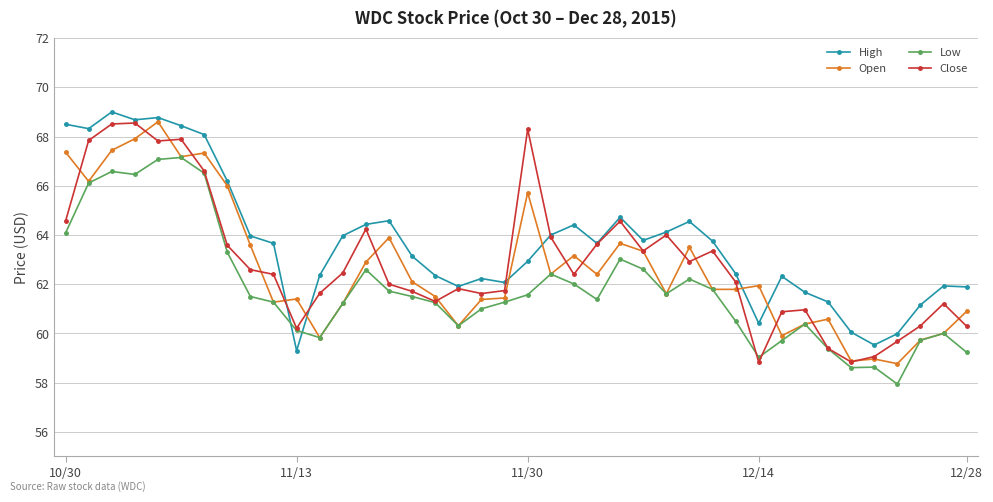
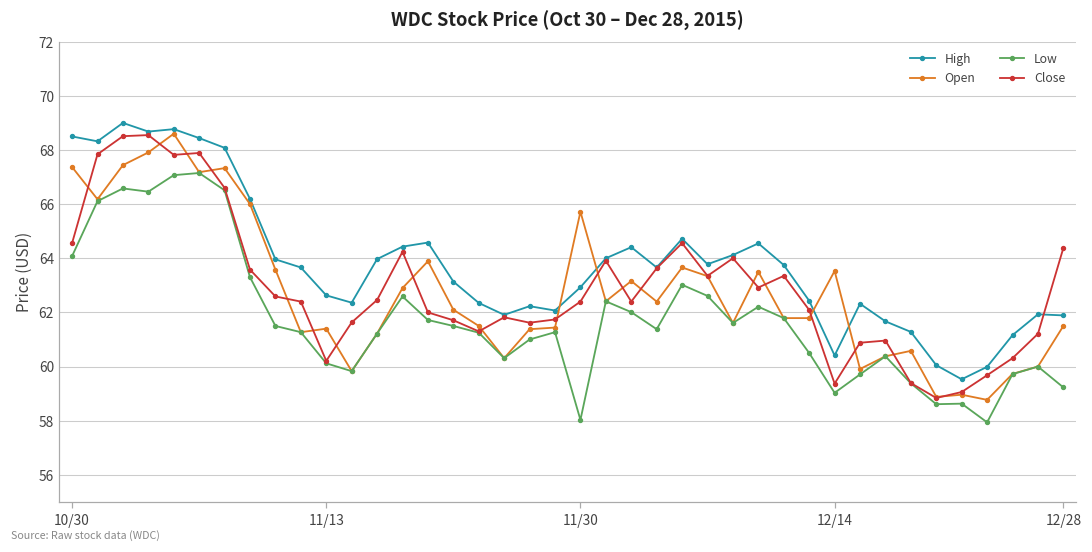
High, 11/13: 59.3 -> 62.6
Low, 11/30: 61.6 -> 58.0
Close, 11/30: 68.3 -> 62.4
Open, 12/14: 61.9 -> 63.5
Close, 12/14: 58.8 -> 59.4
Open, 12/28: 60.9 -> 61.5
Close, 12/28: 60.3 -> 64.4
